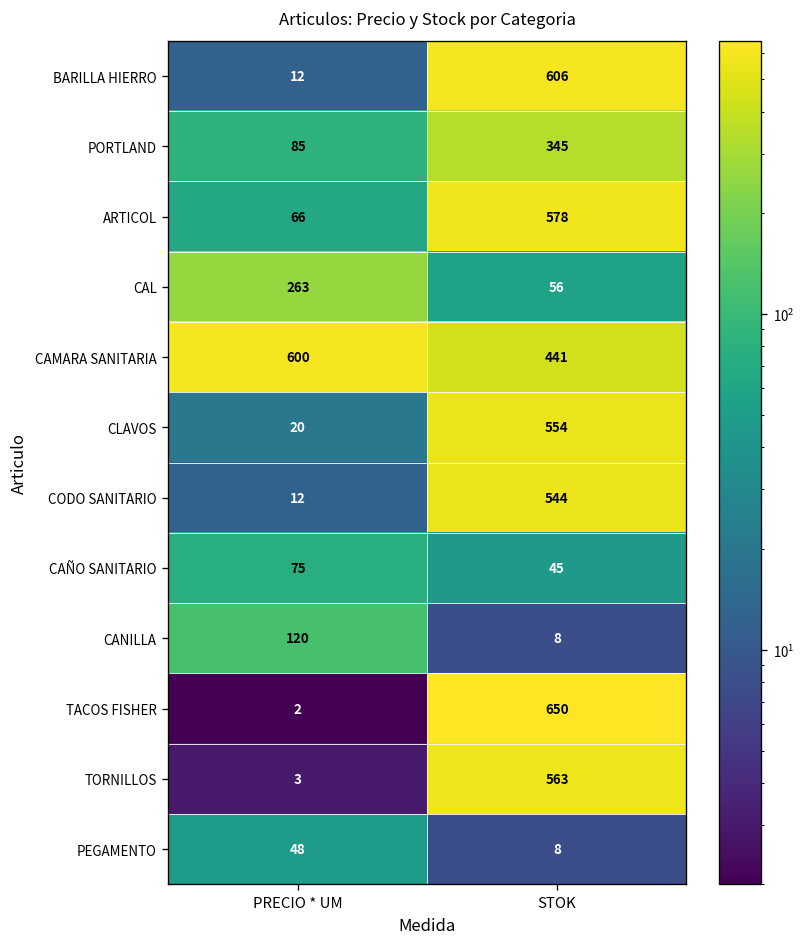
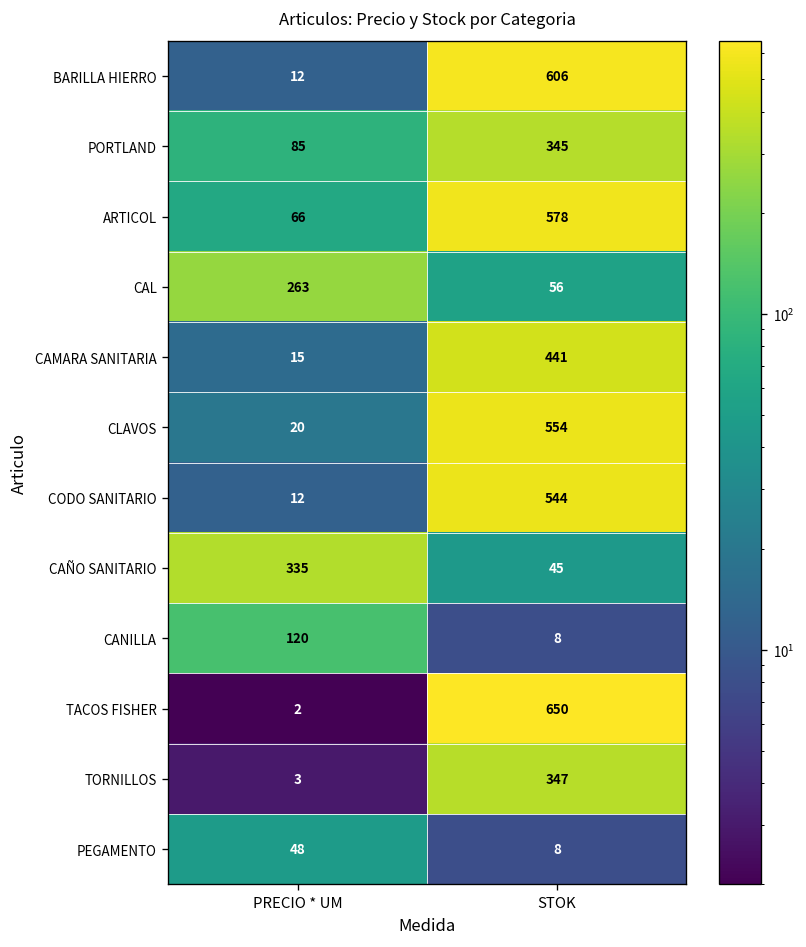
CAMARA SANITARIA, PRECIO * UM: 600 -> 15
CAÑO SANITARIO, PRECIO * UM: 75 -> 335
TORNILLOS, STOK: 563 -> 347
